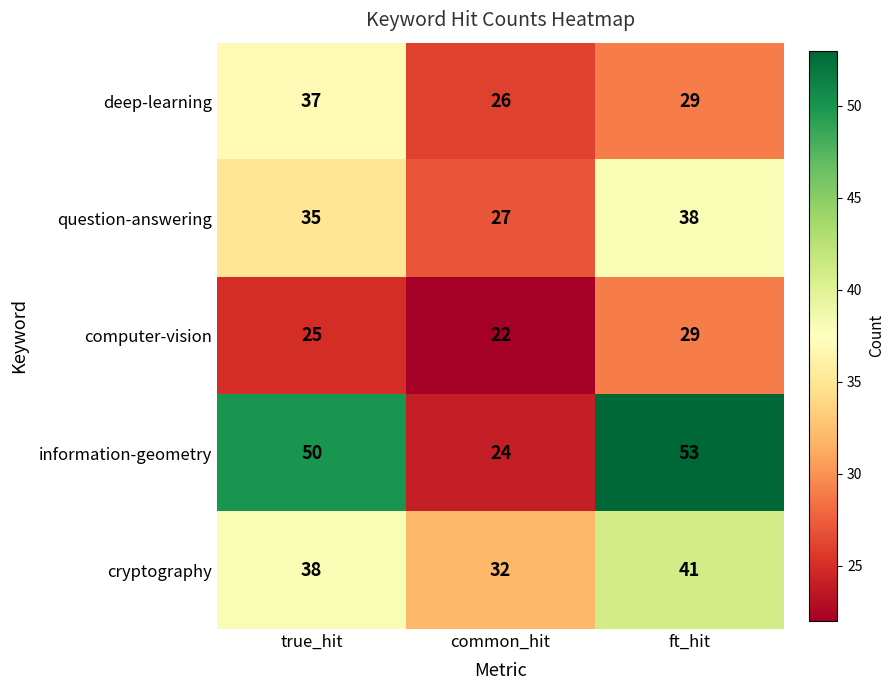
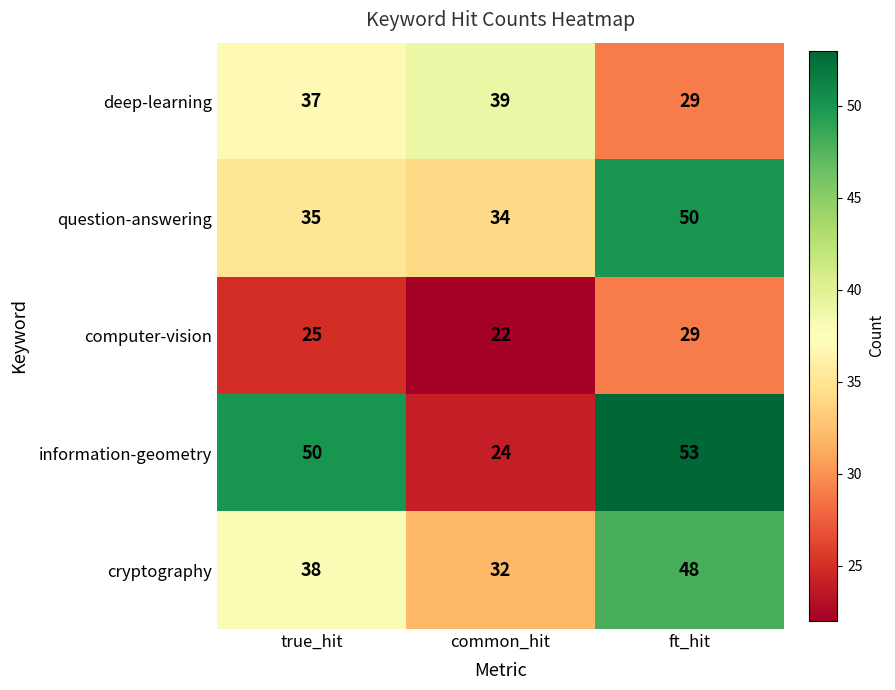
deep-learning, common_hit: 26 -> 39
question-answering, common_hit: 27 -> 34
question-answering, ft_hit: 38 -> 50
cryptography, ft_hit: 41 -> 48
